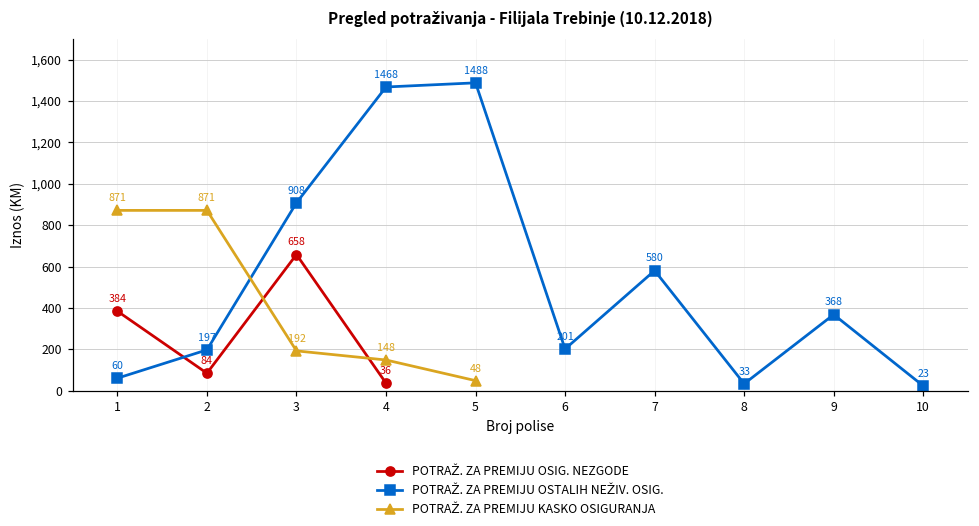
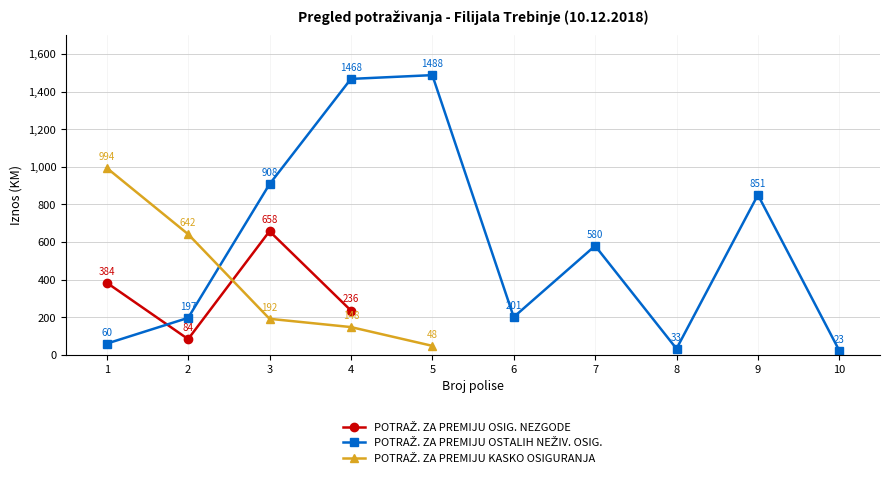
POTRAŽ. ZA PREMIJU KASKO OSIGURANJA, 1: 871 -> 994
POTRAŽ. ZA PREMIJU KASKO OSIGURANJA, 2: 871 -> 642
POTRAŽ. ZA PREMIJU OSIG. NEZGODE, 4: 36 -> 236
POTRAŽ. ZA PREMIJU OSTALIH NEŽIV. OSIG., 9: 368 -> 851
